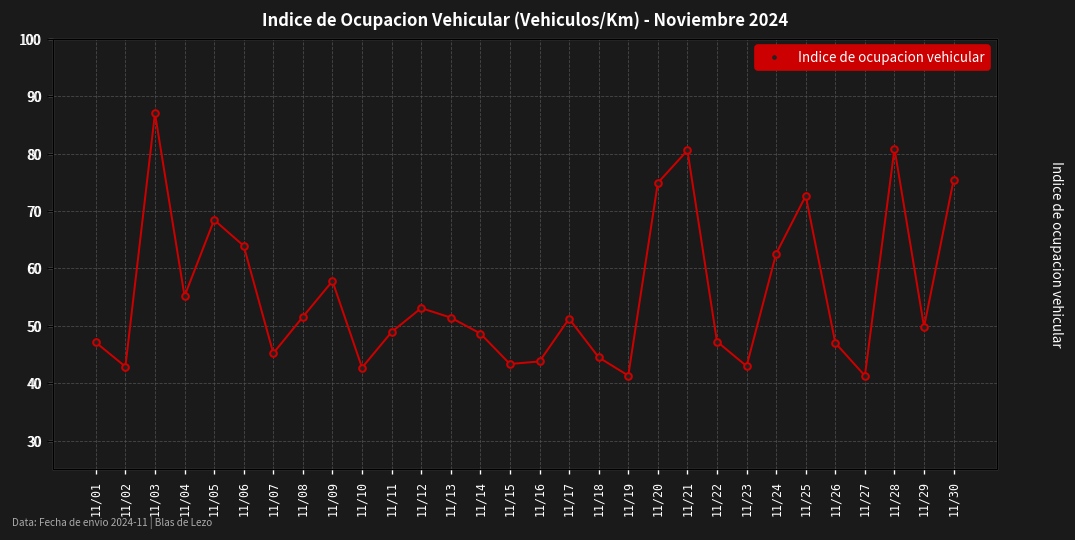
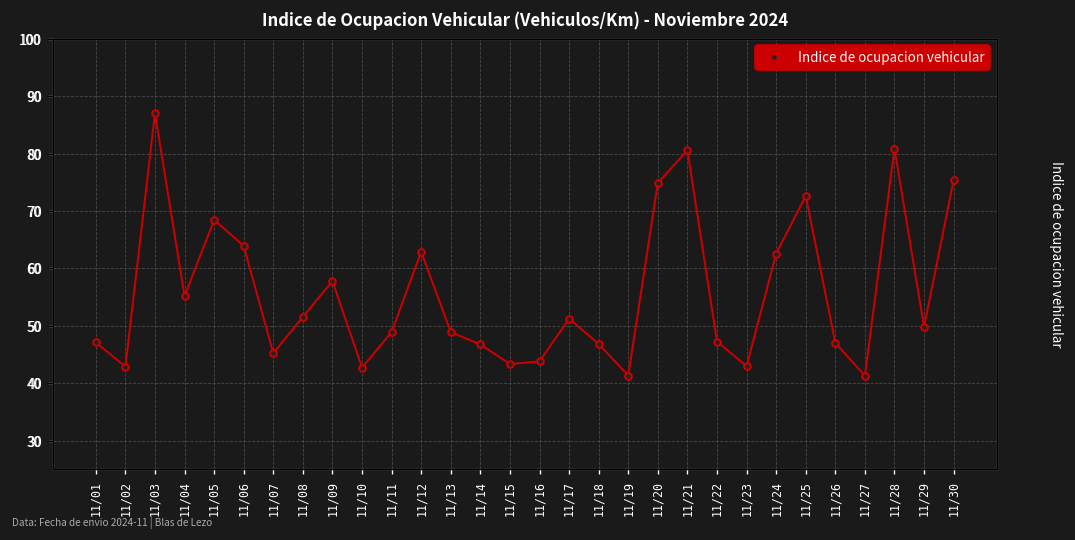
11/12: 53 -> 63
11/13: 51 -> 49
11/14: 49 -> 47
11/18: 45 -> 47
